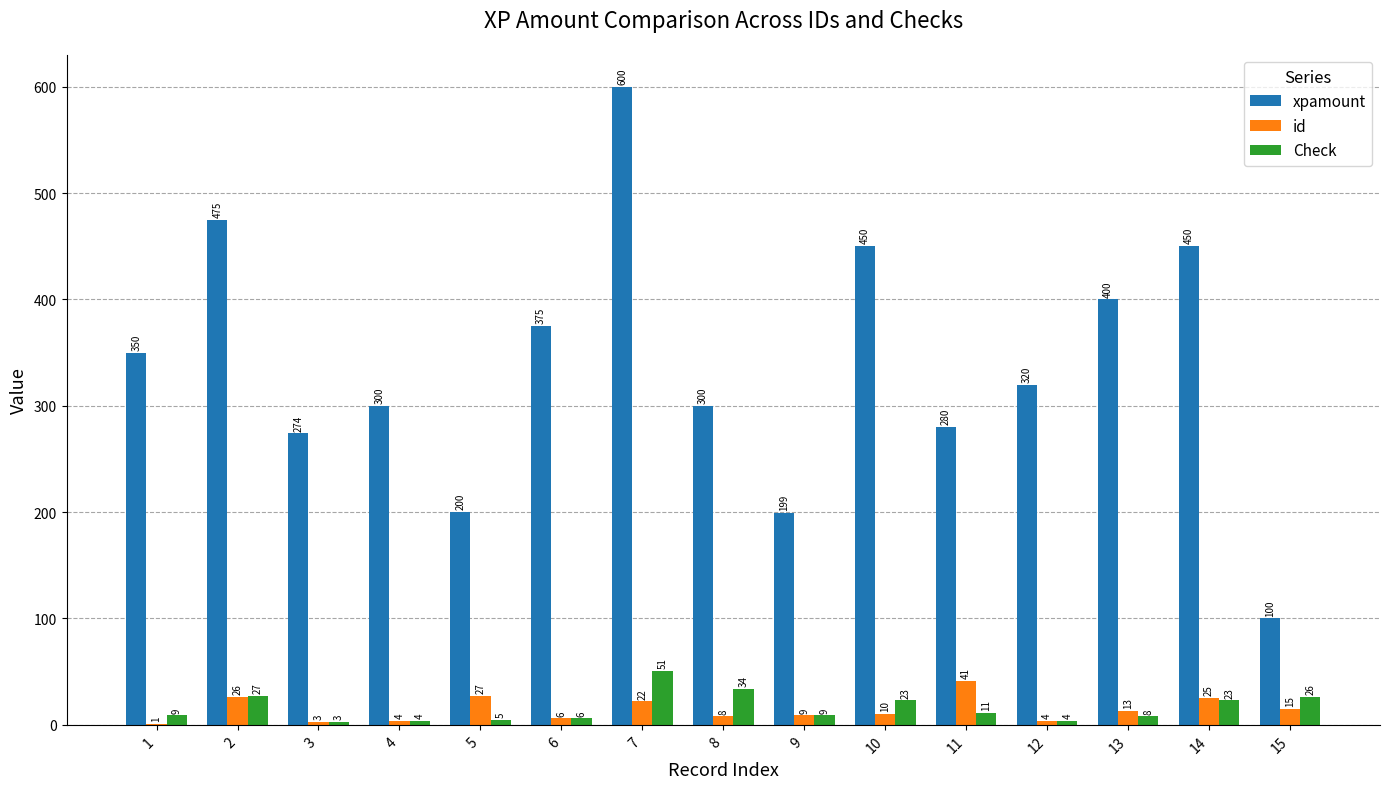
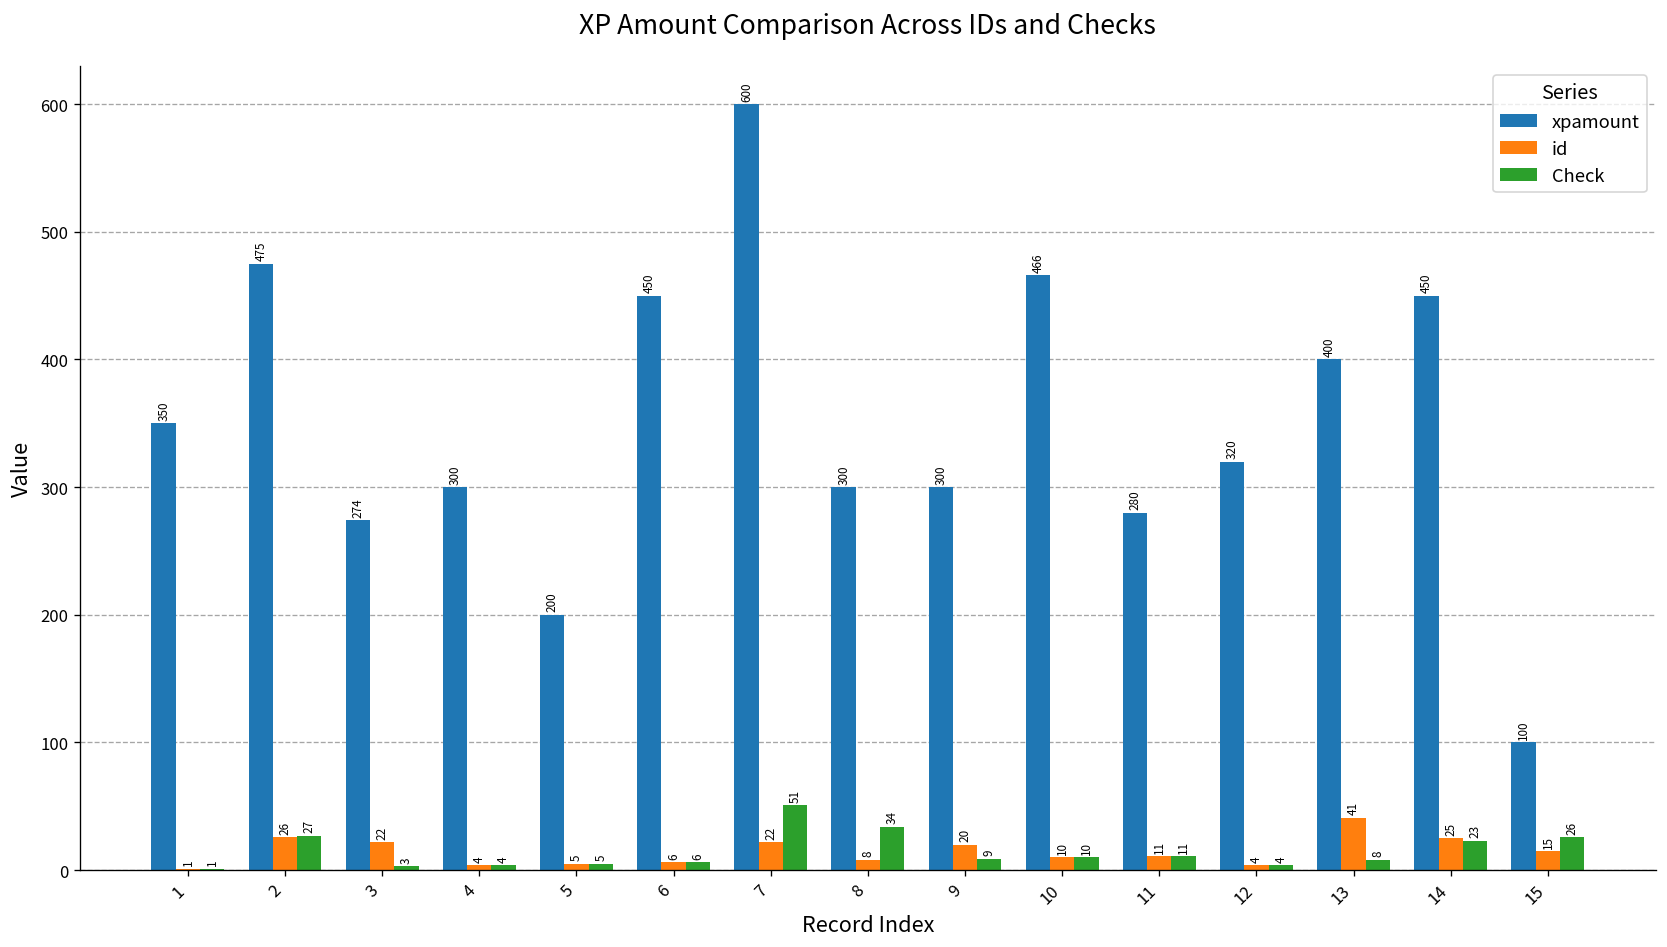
Check, 1: 9 -> 1
id, 3: 3 -> 22
id, 5: 27 -> 5
xpamount, 6: 375 -> 450
xpamount, 9: 199 -> 300
id, 9: 9 -> 20
xpamount, 10: 450 -> 466
Check, 10: 23 -> 10
id, 11: 41 -> 11
id, 13: 13 -> 41
